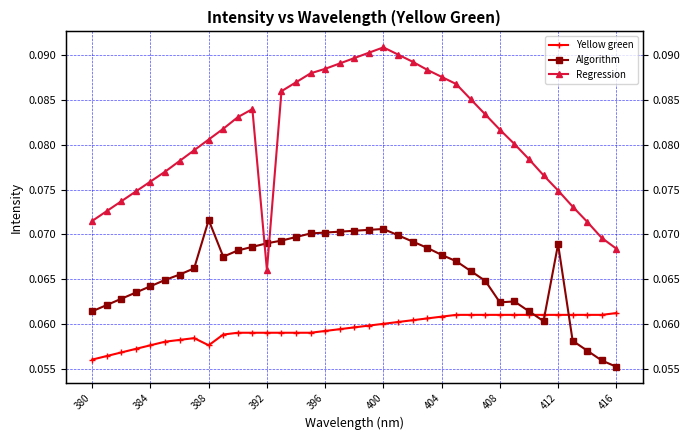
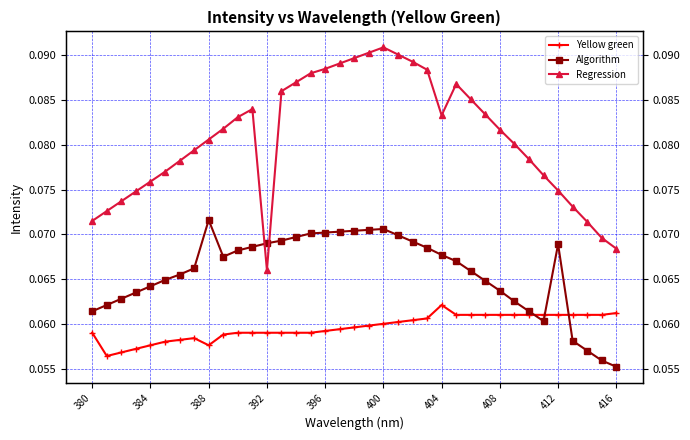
Yellow green, 380: 0.056 -> 0.059
Yellow green, 404: 0.061 -> 0.062
Regression, 404: 0.088 -> 0.083
Algorithm, 408: 0.062 -> 0.064
